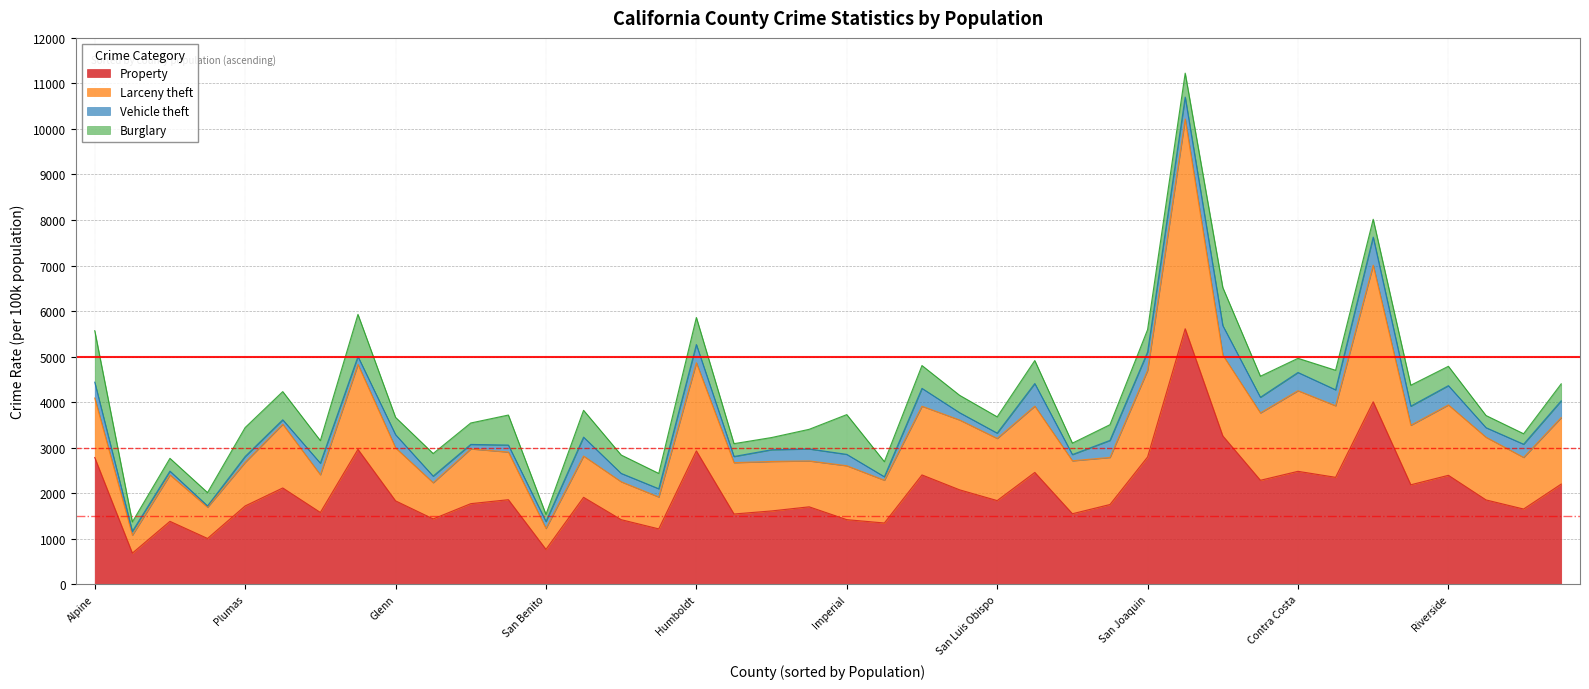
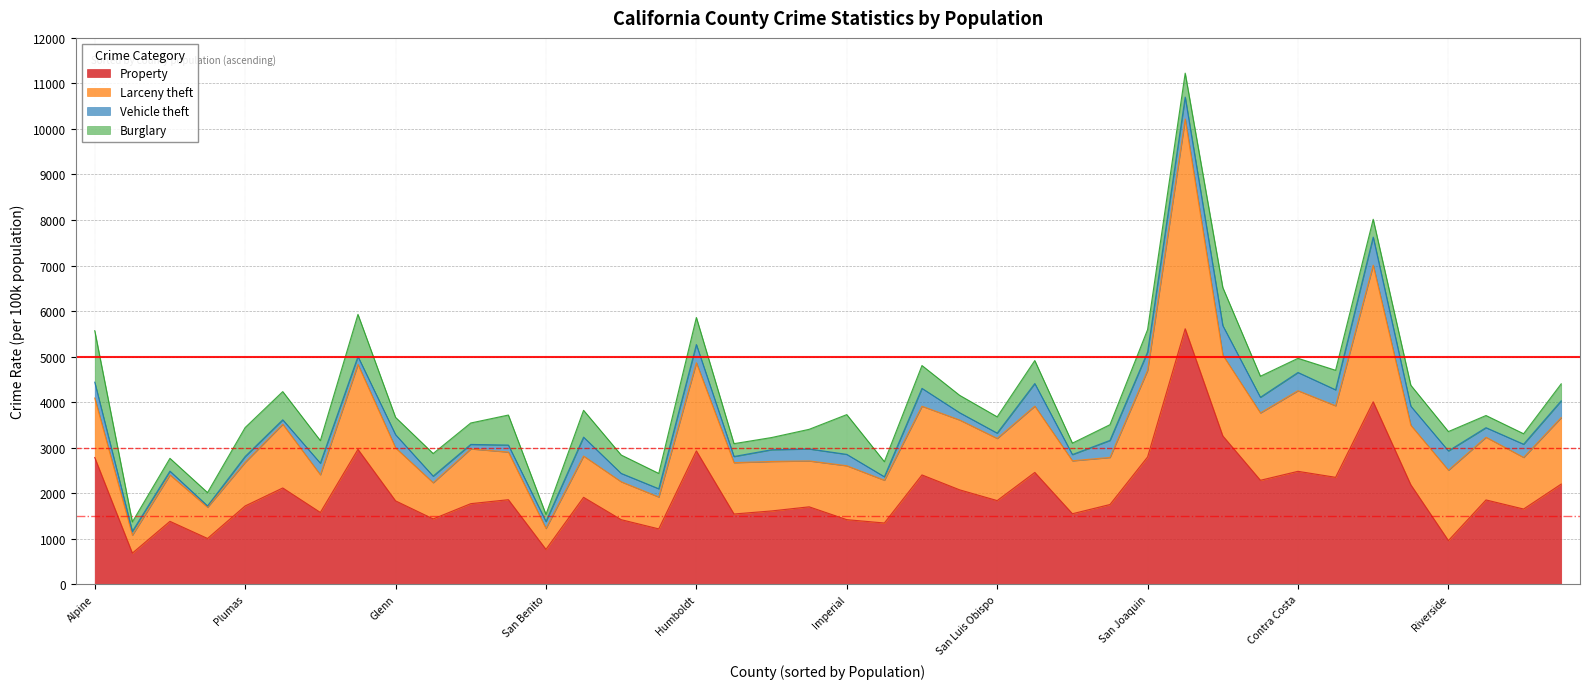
Property, Riverside: 2400 -> 1000
